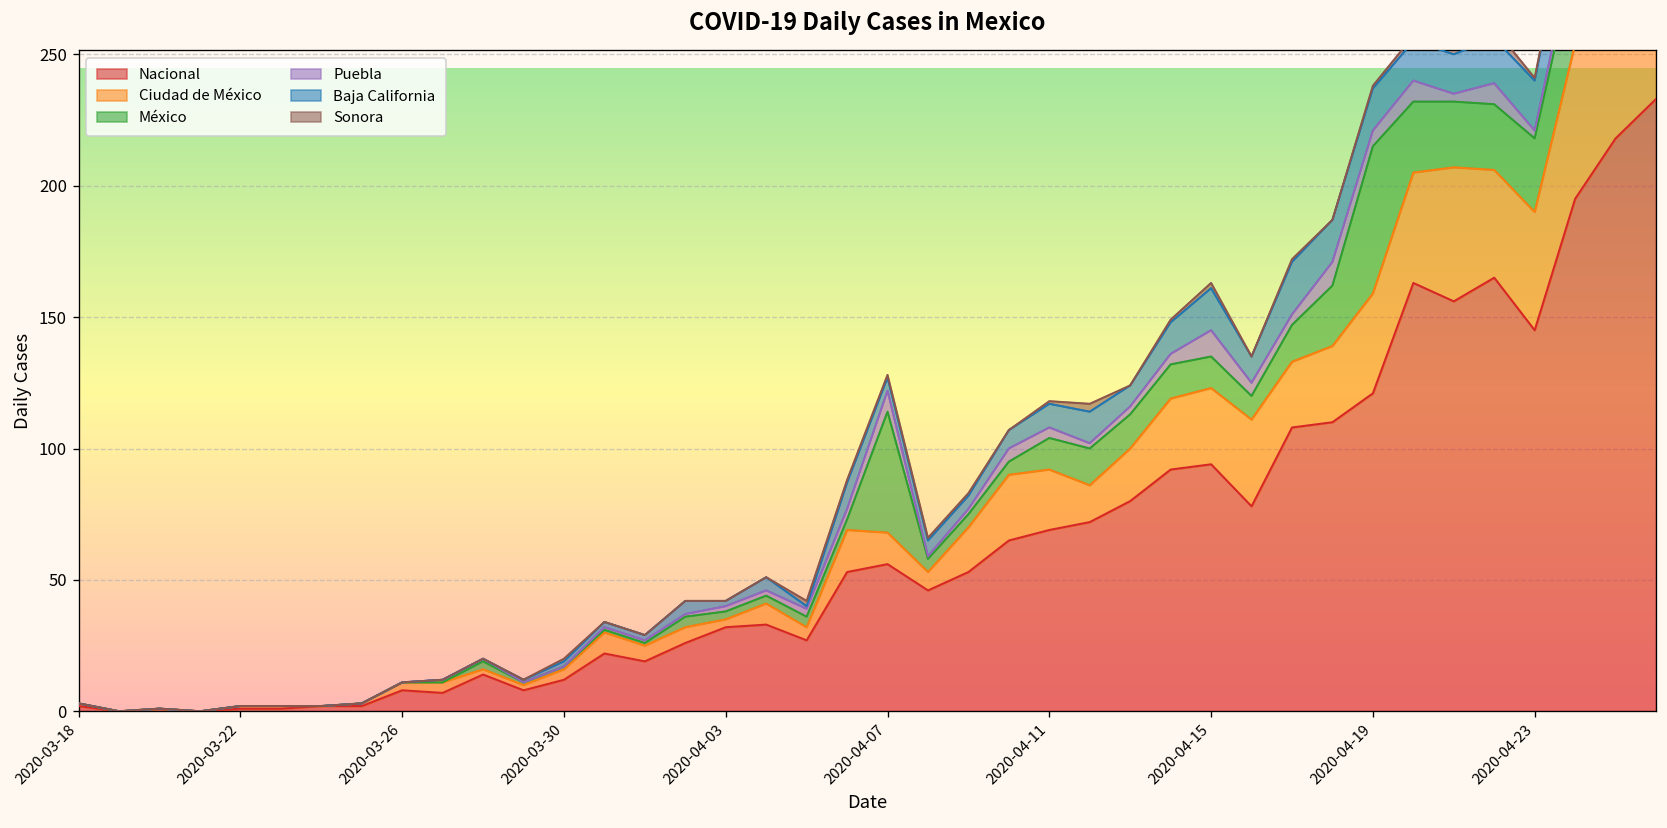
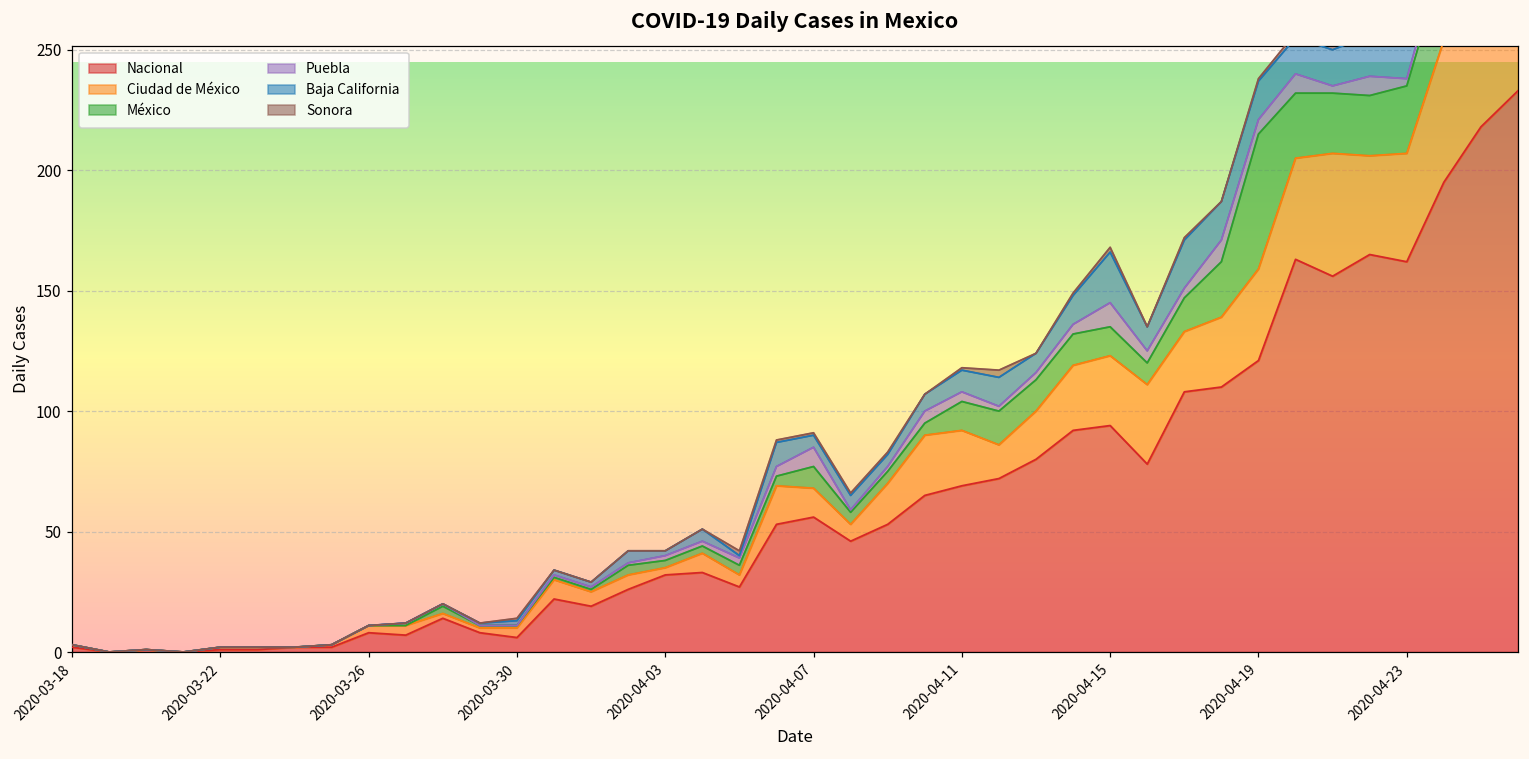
Nacional, 2020-03-30: 12 -> 6
México, 2020-04-07: 46 -> 9
Baja California, 2020-04-15: 16 -> 21
Nacional, 2020-04-23: 145 -> 162
